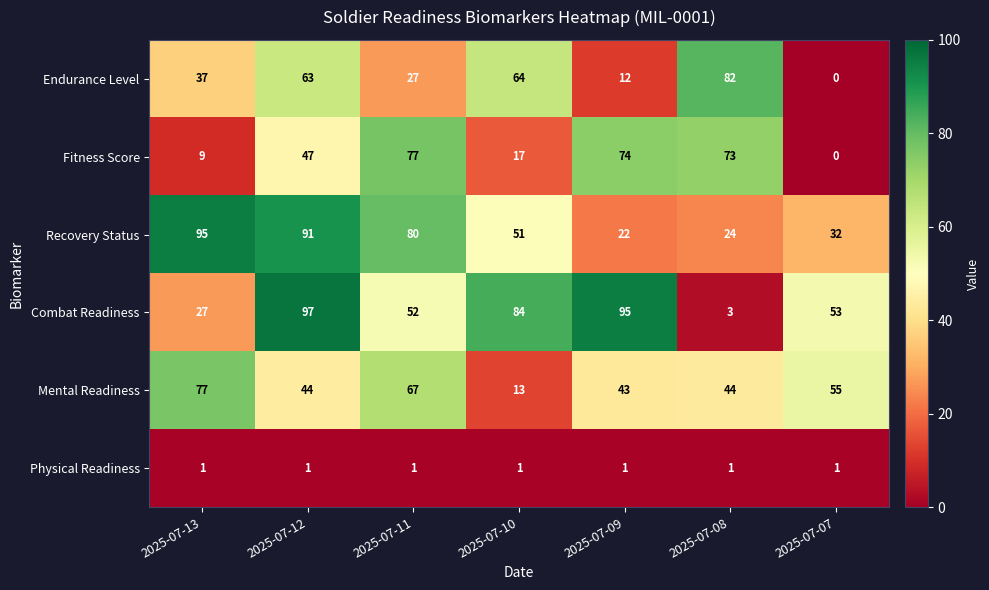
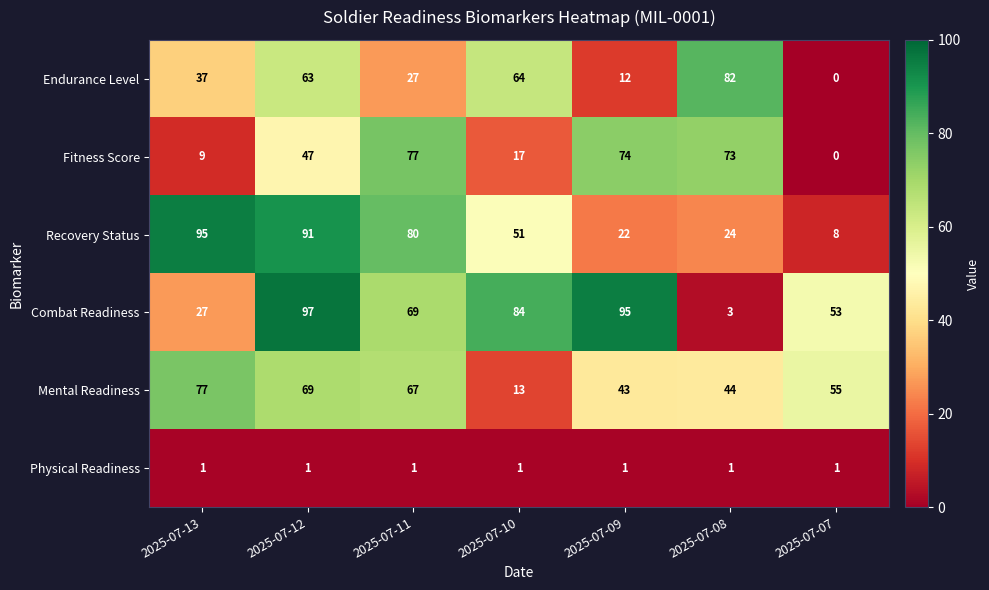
Recovery Status, 2025-07-07: 32 -> 8
Combat Readiness, 2025-07-11: 52 -> 69
Mental Readiness, 2025-07-12: 44 -> 69
